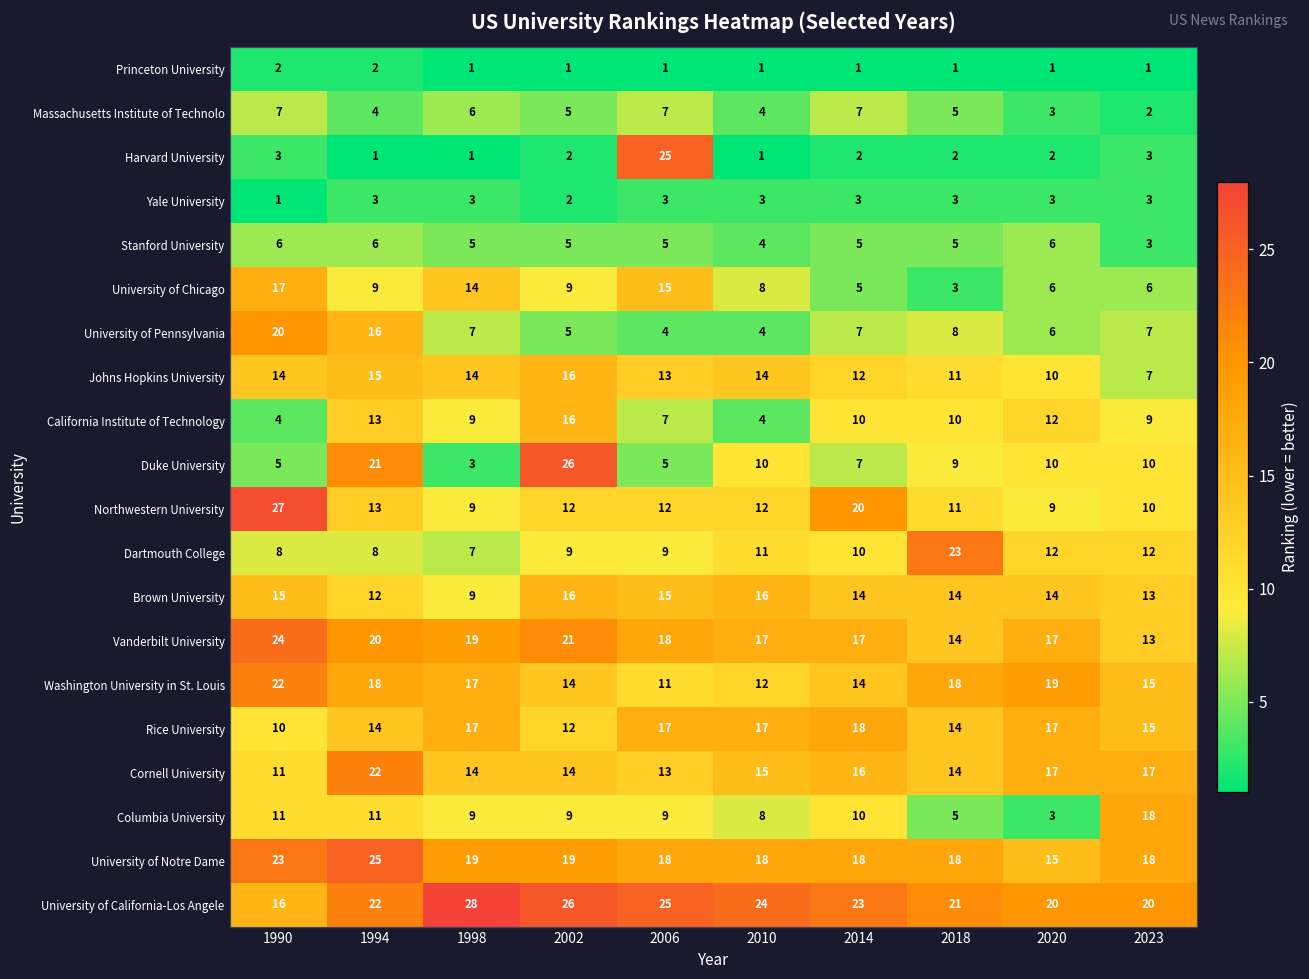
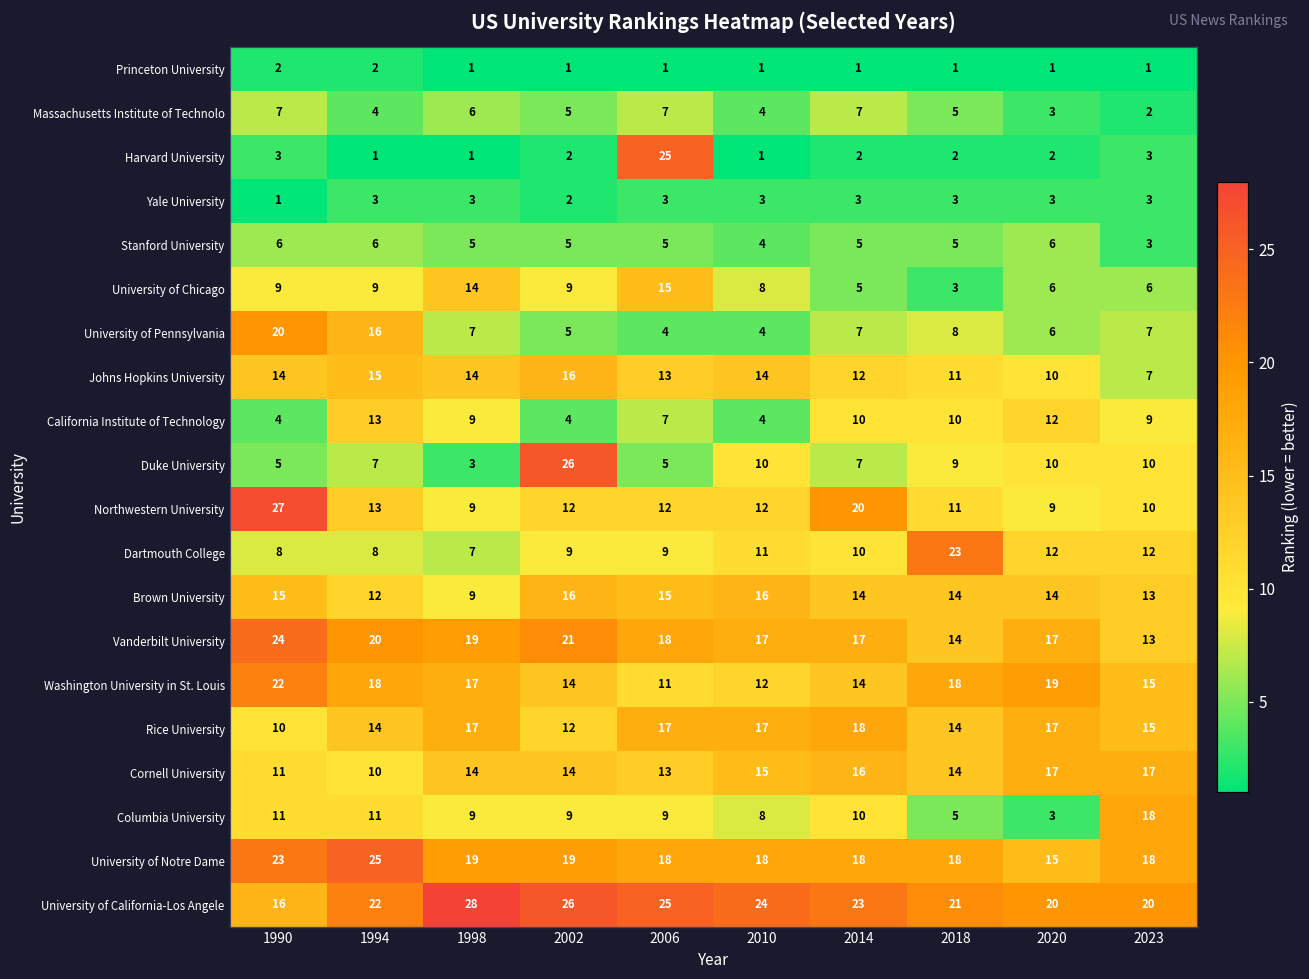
University of Chicago, 1990: 17 -> 9
California Institute of Technology, 2002: 16 -> 4
Duke University, 1994: 21 -> 7
Cornell University, 1994: 22 -> 10
